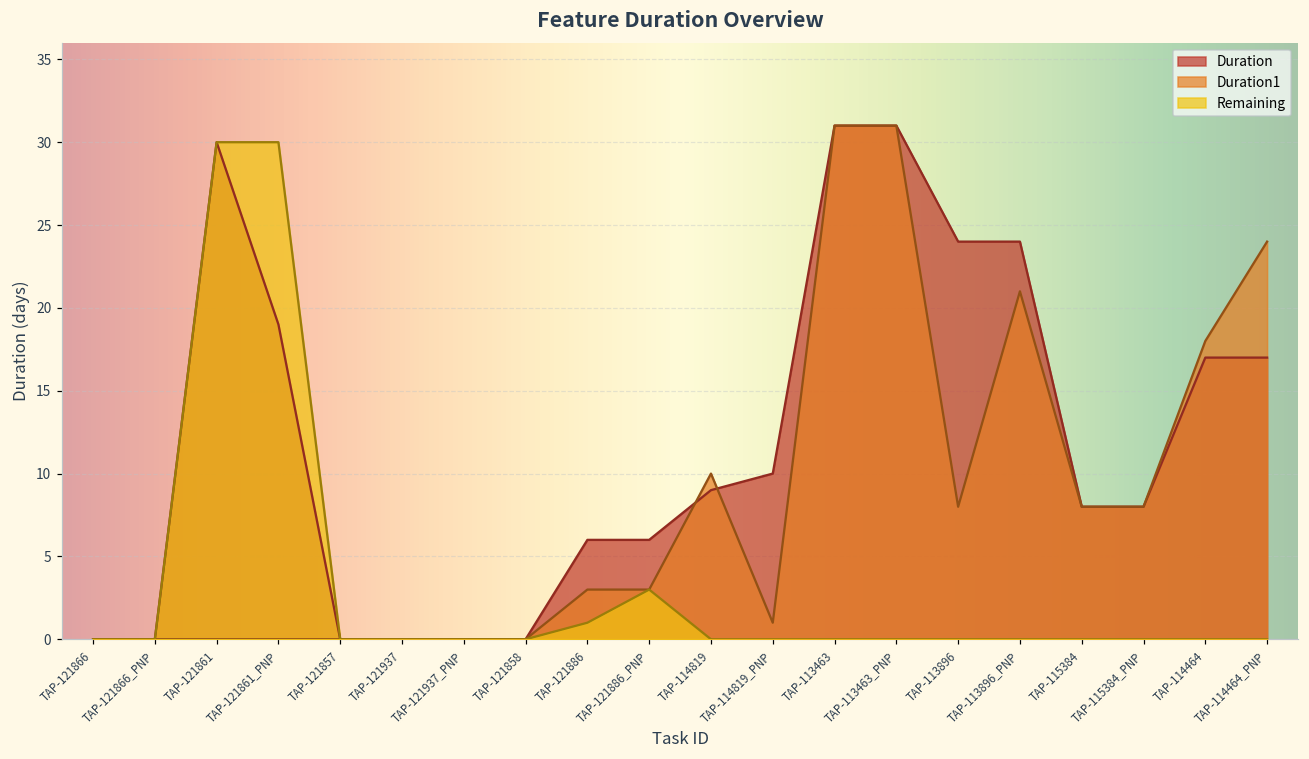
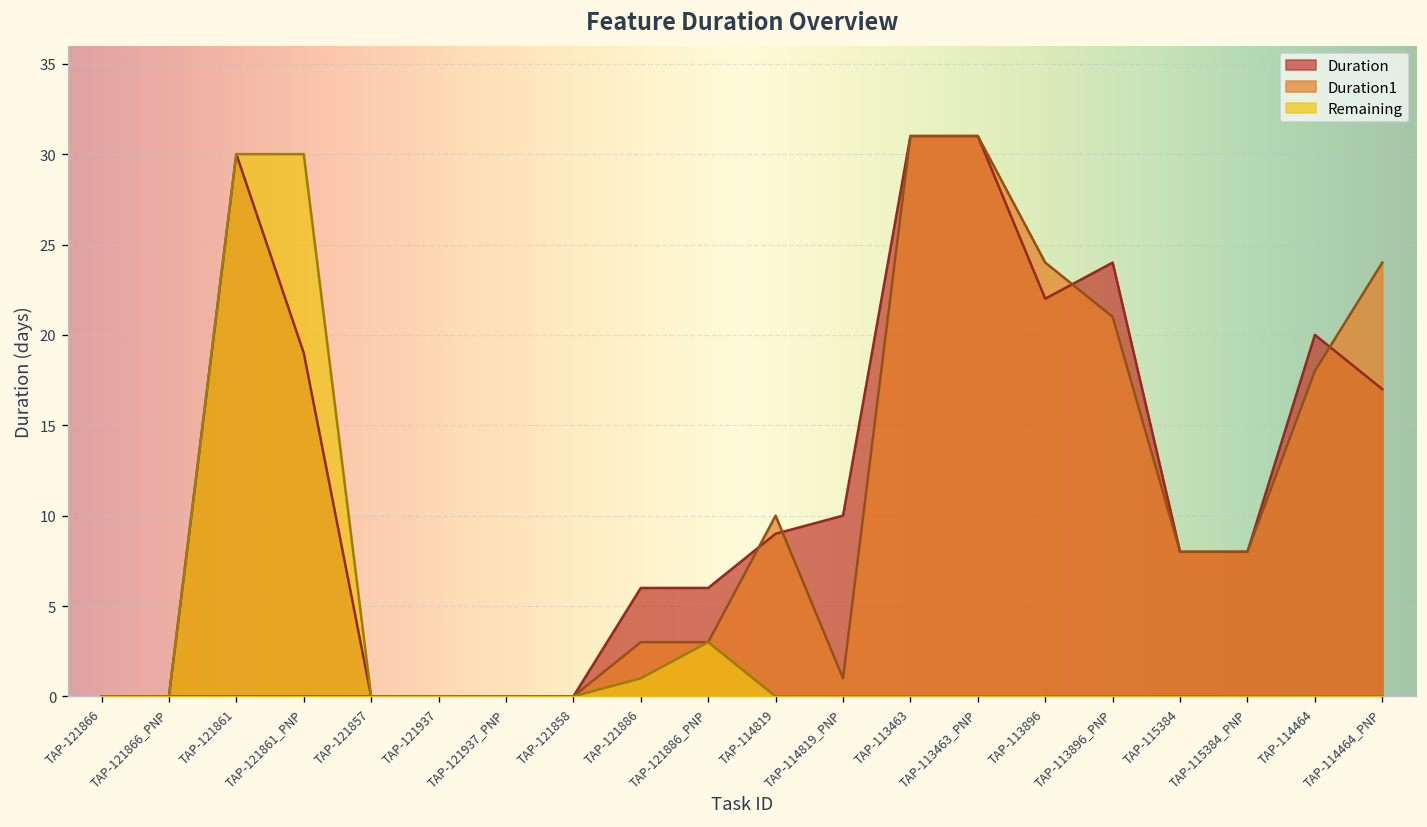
Duration, TAP-113896: 24 -> 22
Duration1, TAP-113896: 8 -> 24
Duration, TAP-114464: 17 -> 20
